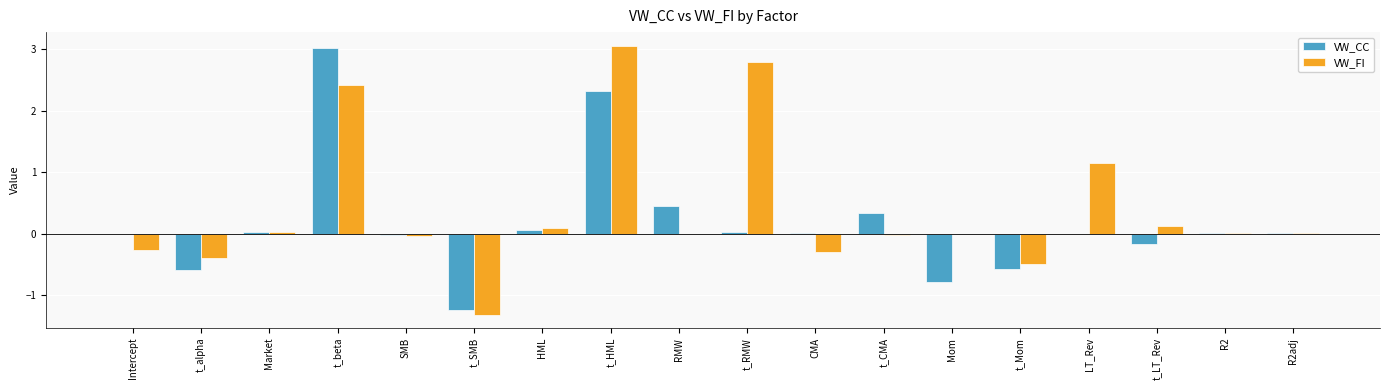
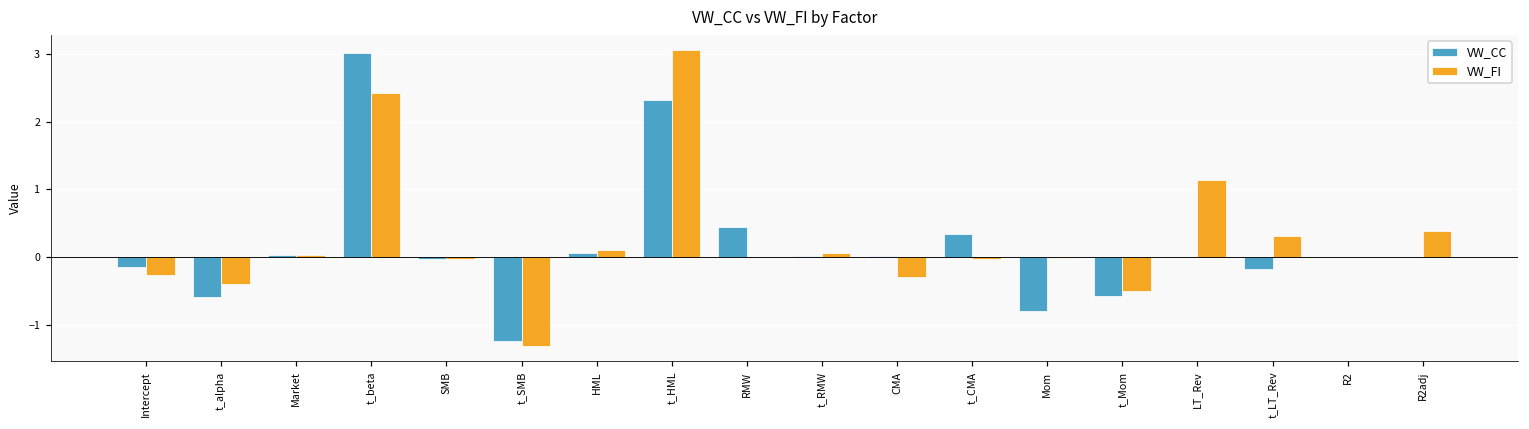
VW_CC, Intercept: 0.0 -> -0.1
VW_FI, t_RMW: 2.8 -> 0.1
VW_FI, t_LT_Rev: 0.1 -> 0.3
VW_FI, R2adj: 0.0 -> 0.4
